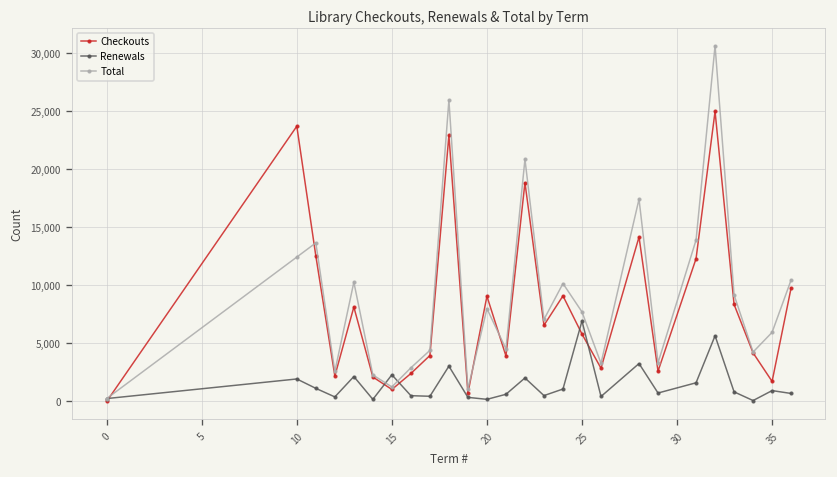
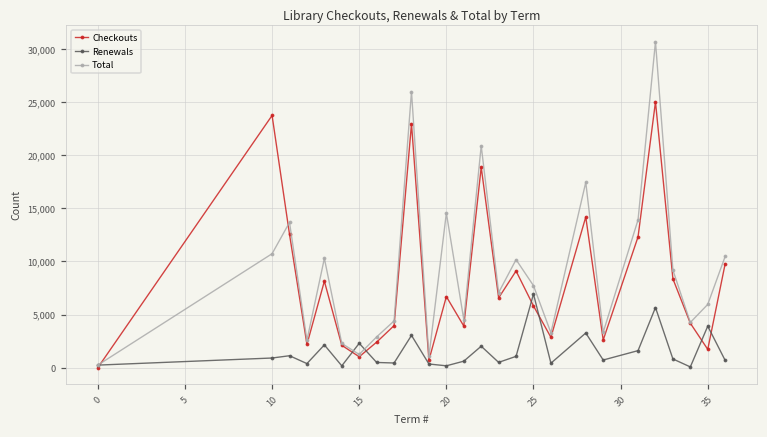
Renewals, 10: 2,000 -> 1,000
Total, 10: 12,000 -> 11,000
Checkouts, 20: 9,000 -> 7,000
Total, 20: 8,000 -> 15,000
Renewals, 35: 1,000 -> 4,000
